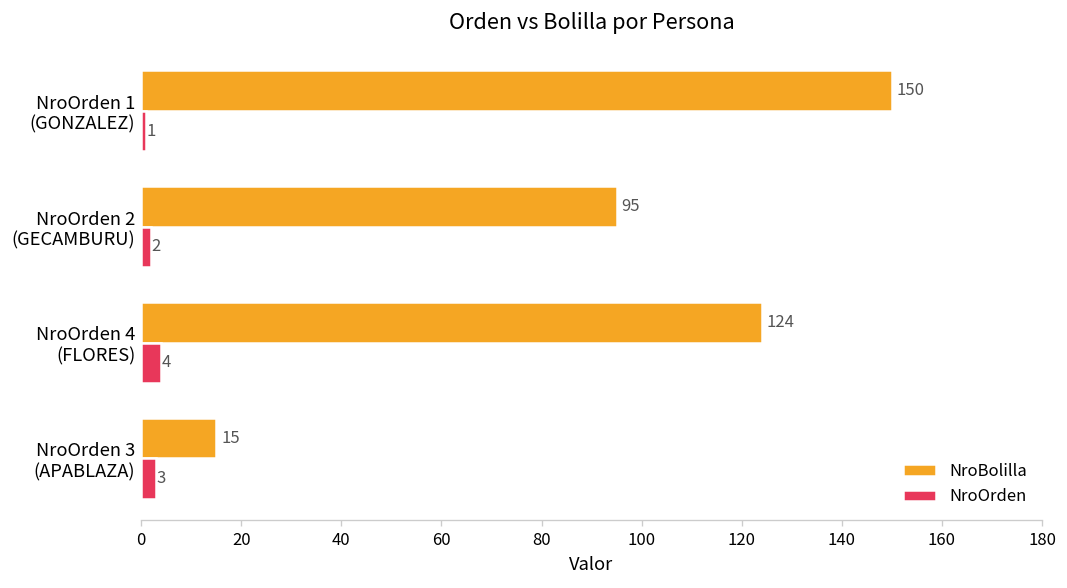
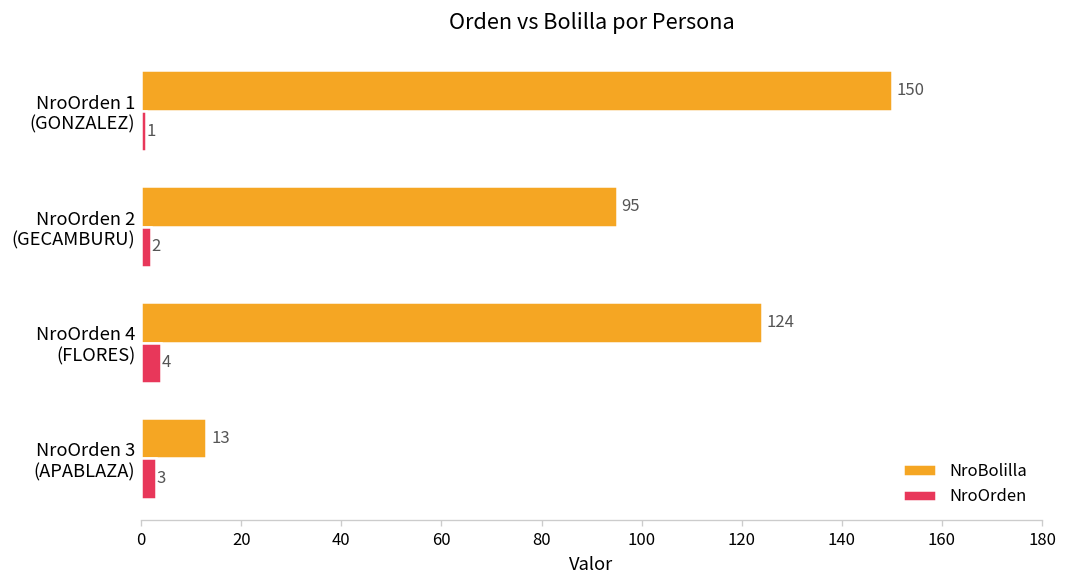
NroBolilla, NroOrden 3 (APABLAZA): 15 -> 13
